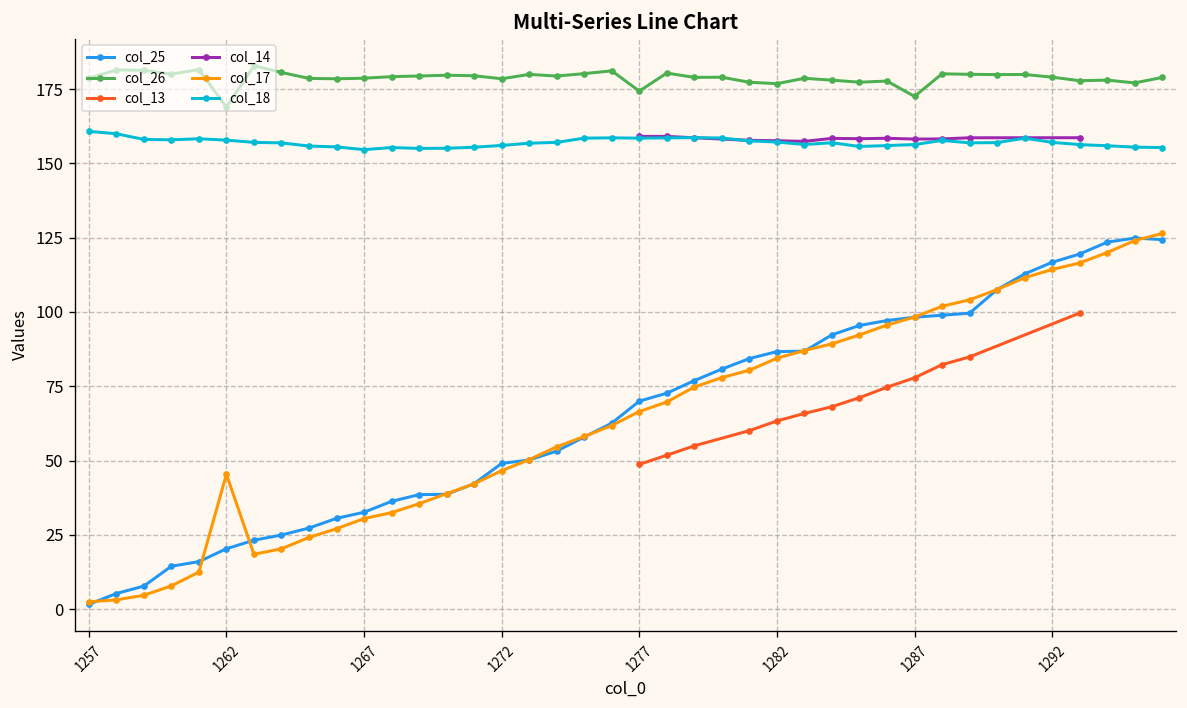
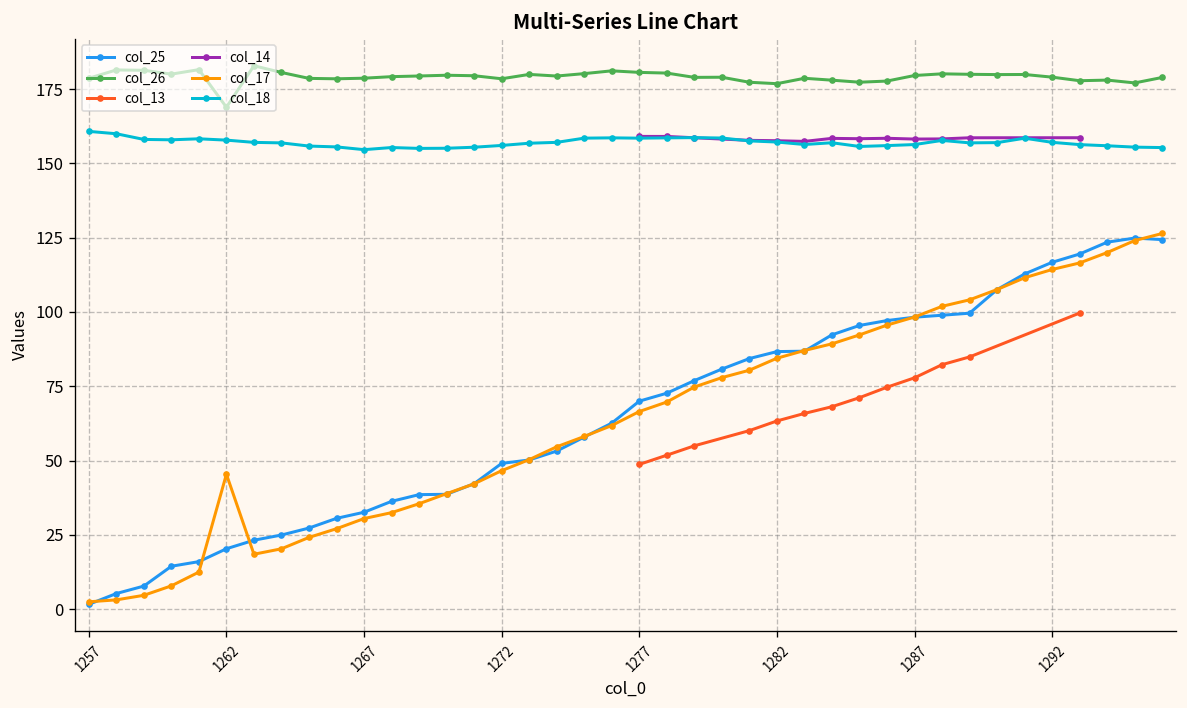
col_26, 1277: 174 -> 181
col_26, 1287: 173 -> 180
